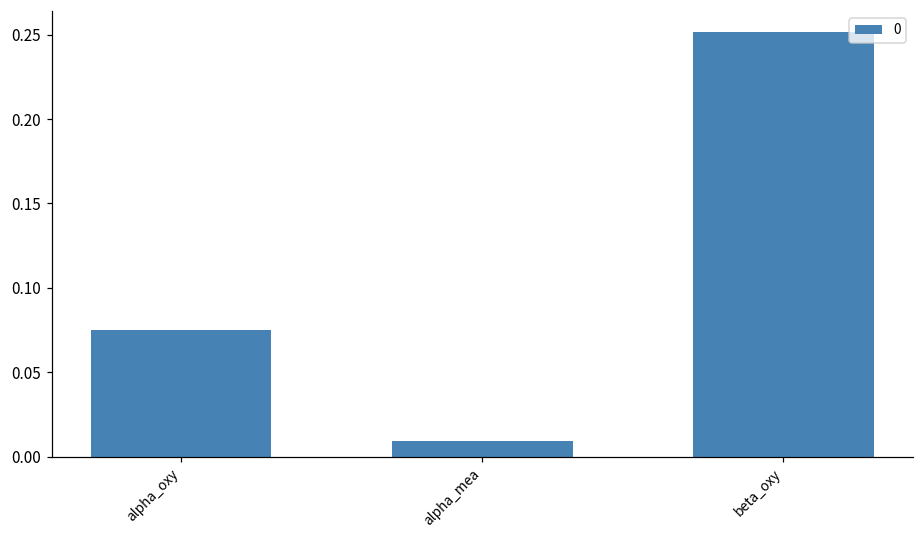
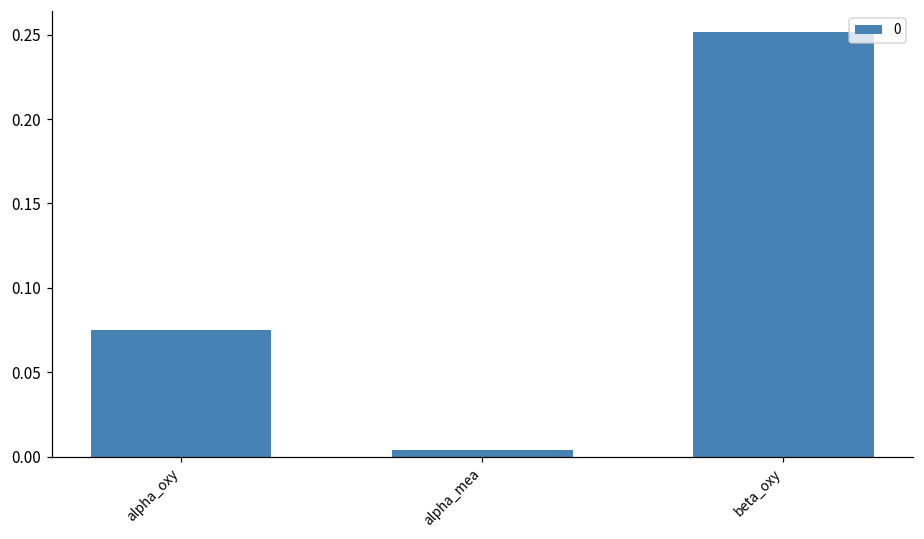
alpha_mea: 0.009 -> 0.004
